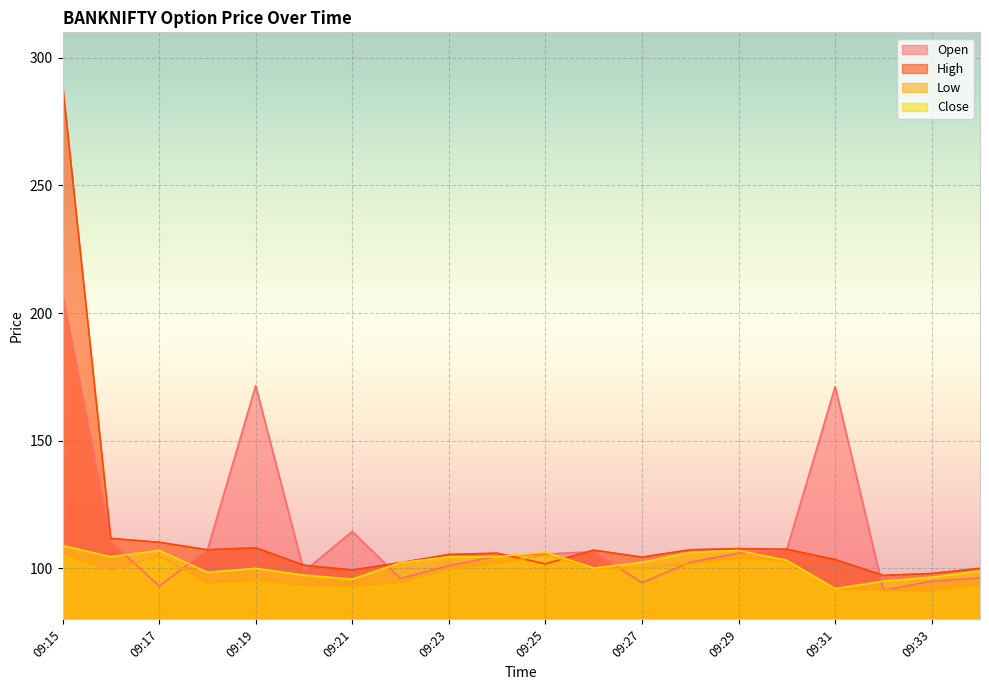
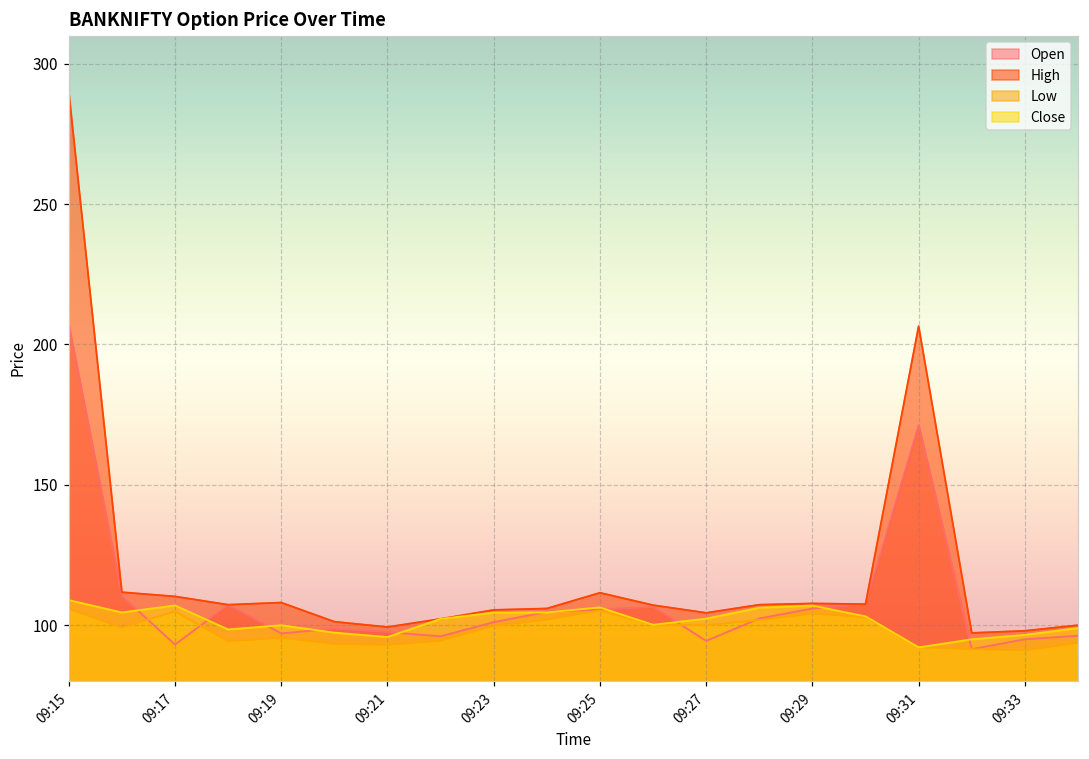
Open, 09:19: 172 -> 97
Open, 09:21: 114 -> 98
High, 09:25: 102 -> 112
High, 09:31: 103 -> 207
